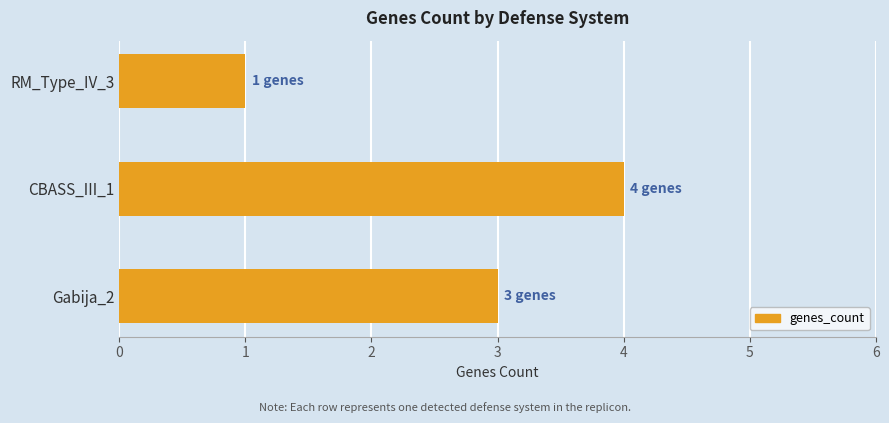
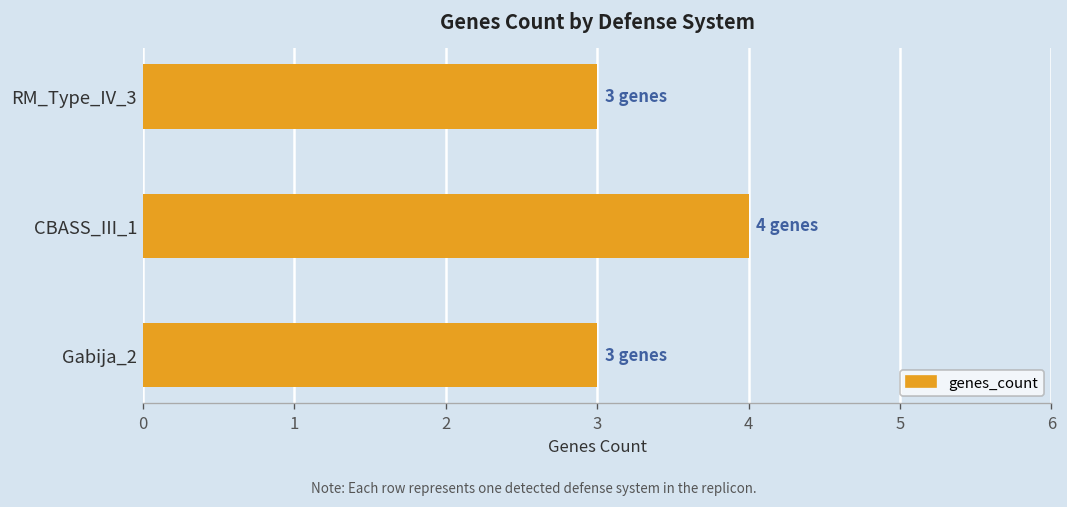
RM_Type_IV_3: 1 -> 3
